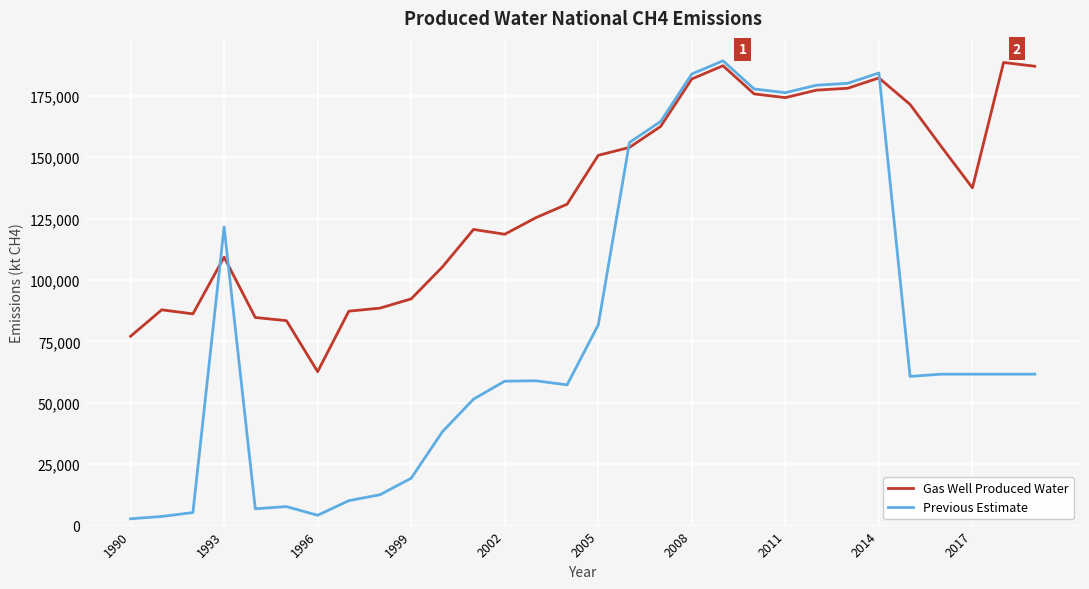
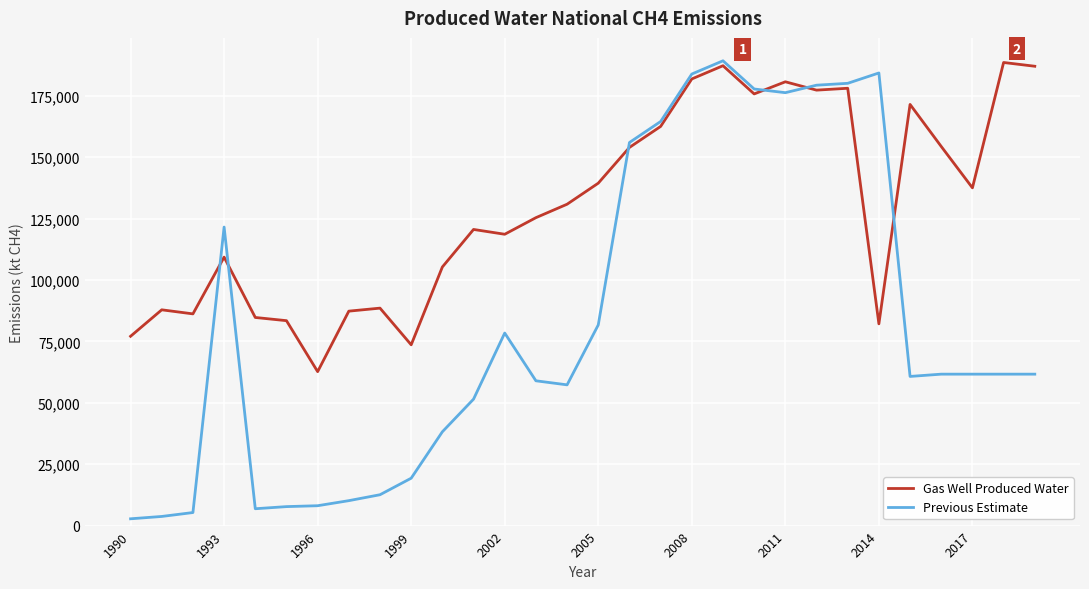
Previous Estimate, 1996: 4,000 -> 8,000
Gas Well Produced Water, 1999: 92,000 -> 74,000
Previous Estimate, 2002: 59,000 -> 78,000
Gas Well Produced Water, 2005: 151,000 -> 139,000
Gas Well Produced Water, 2011: 174,000 -> 181,000
Gas Well Produced Water, 2014: 182,000 -> 82,000
